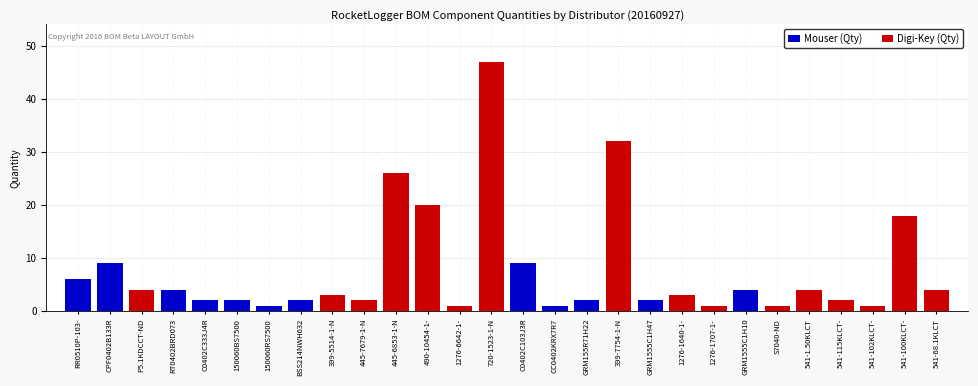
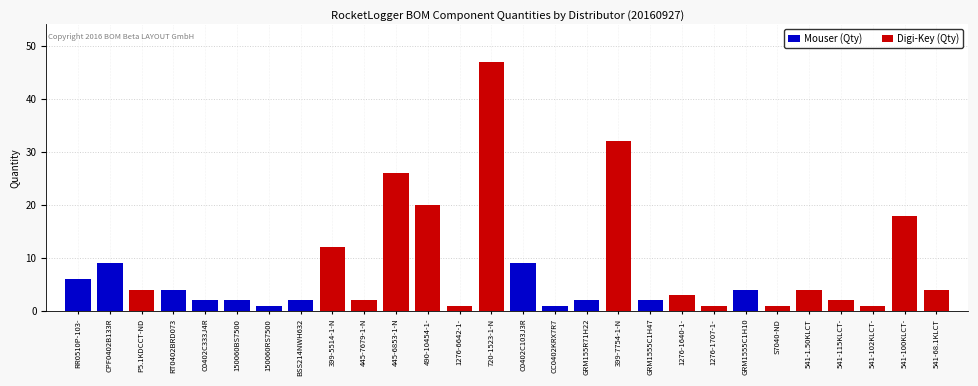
Digi-Key (Qty), 399-5514-1-N: 3 -> 12
